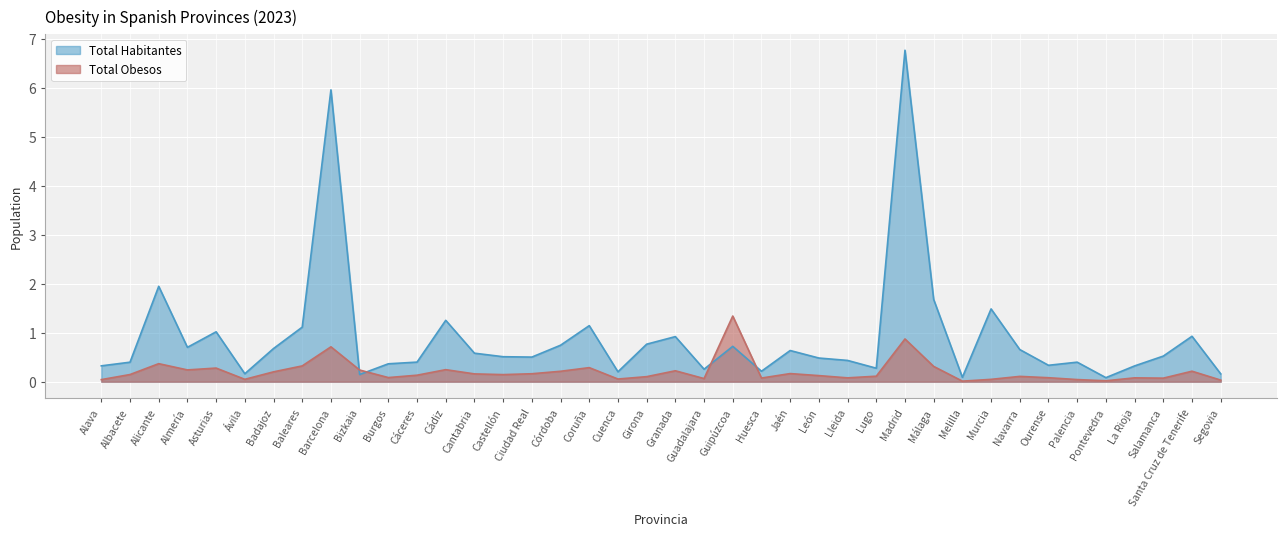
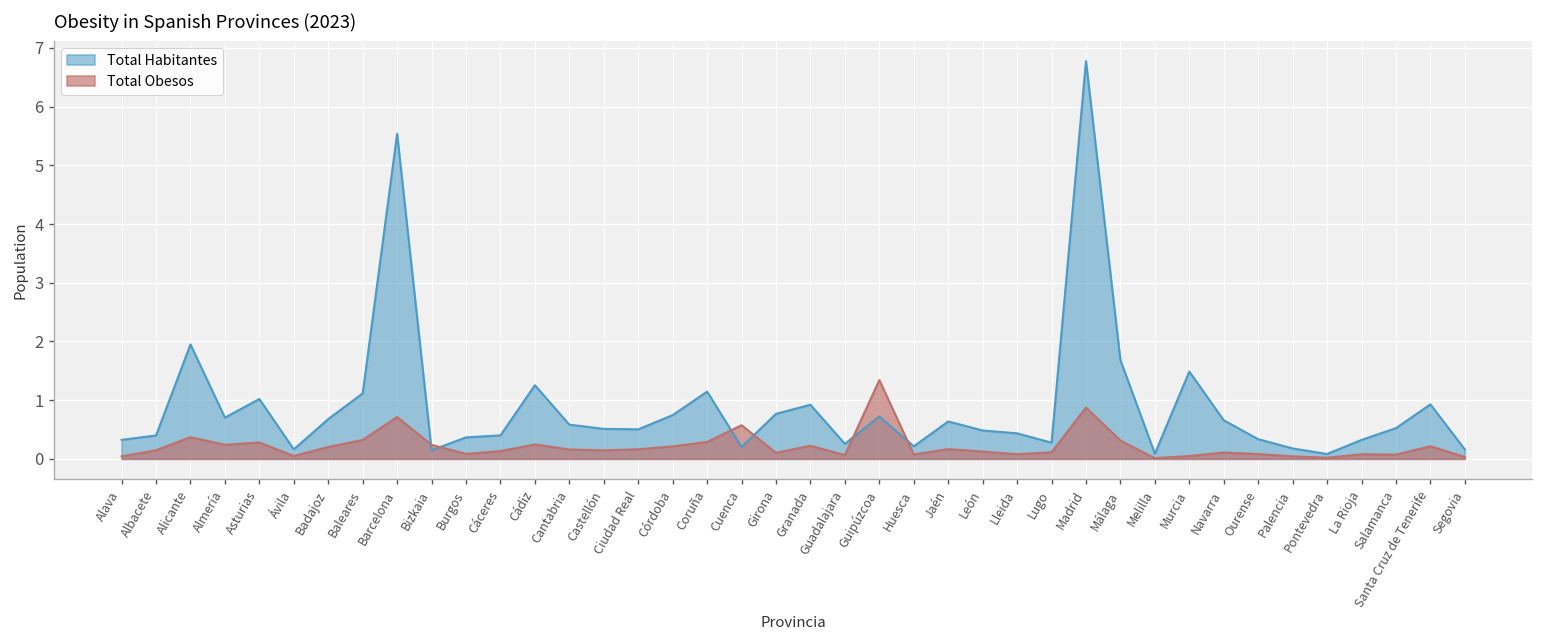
Total Habitantes, Barcelona: 6.0 -> 5.5
Total Obesos, Cuenca: 0.1 -> 0.6
Total Habitantes, Palencia: 0.4 -> 0.2
